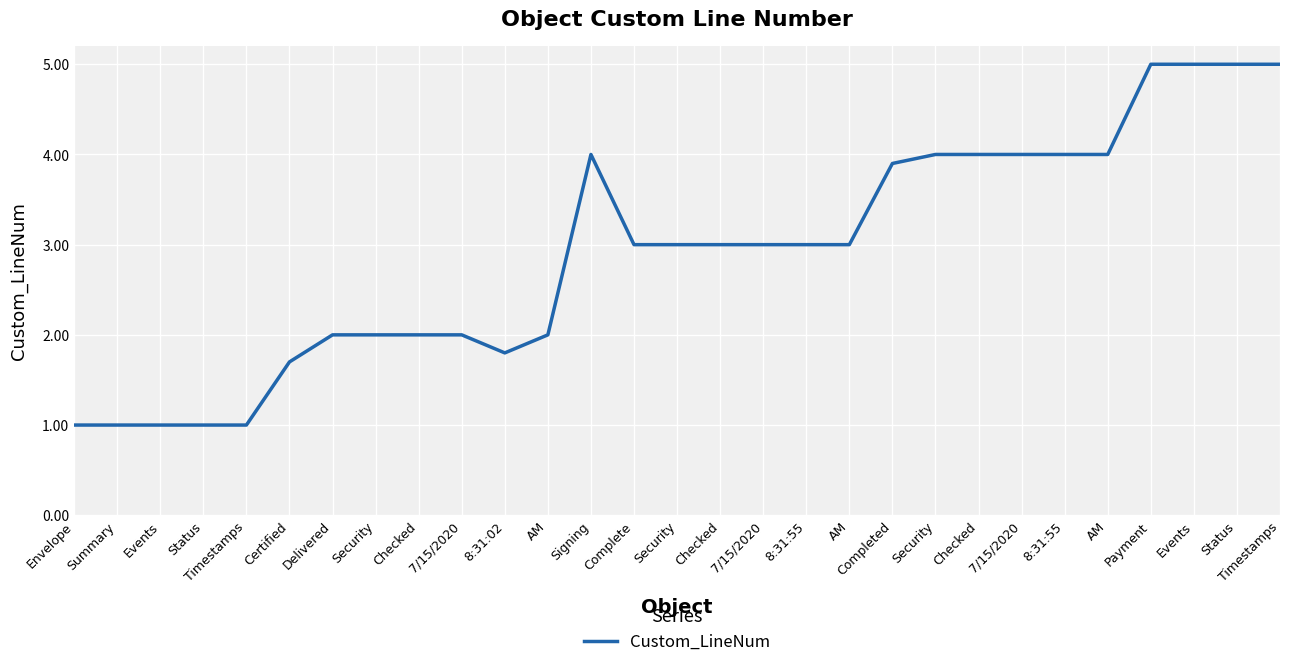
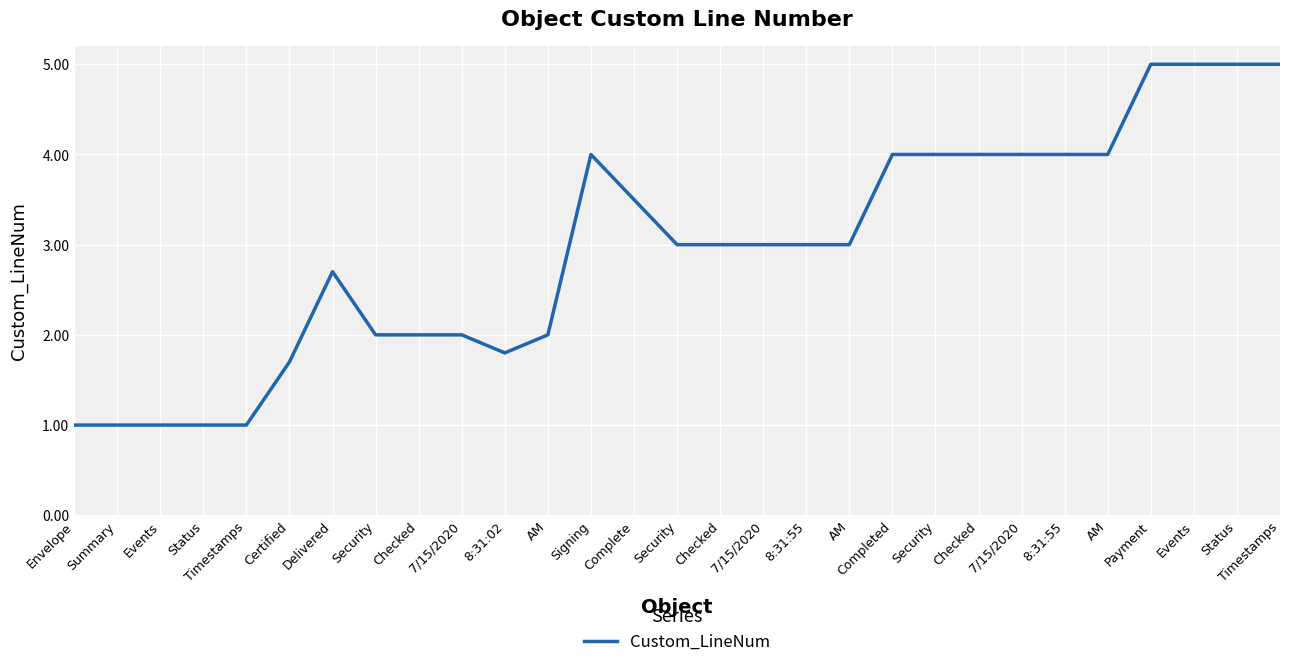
Delivered: 2.0 -> 2.7
Complete: 3.0 -> 3.5
Completed: 3.9 -> 4.0
